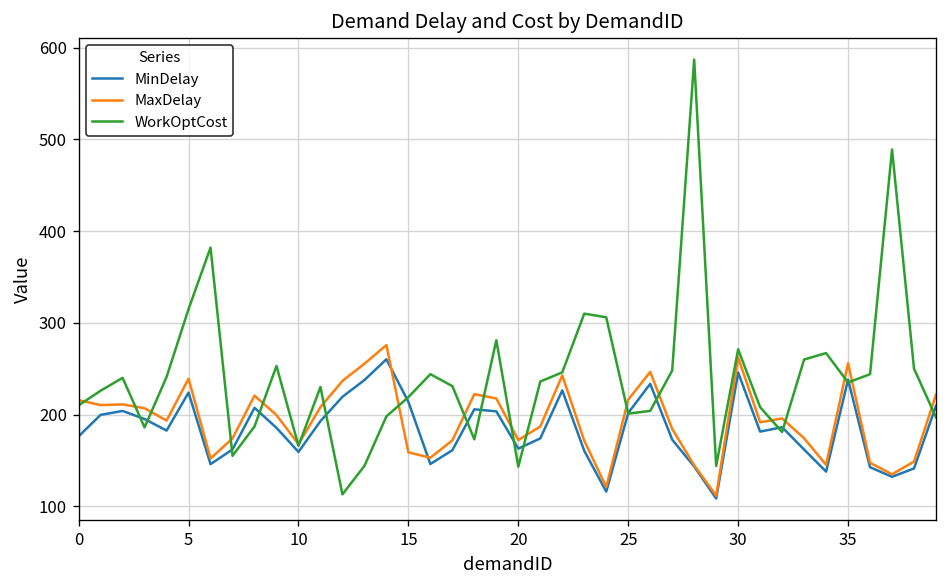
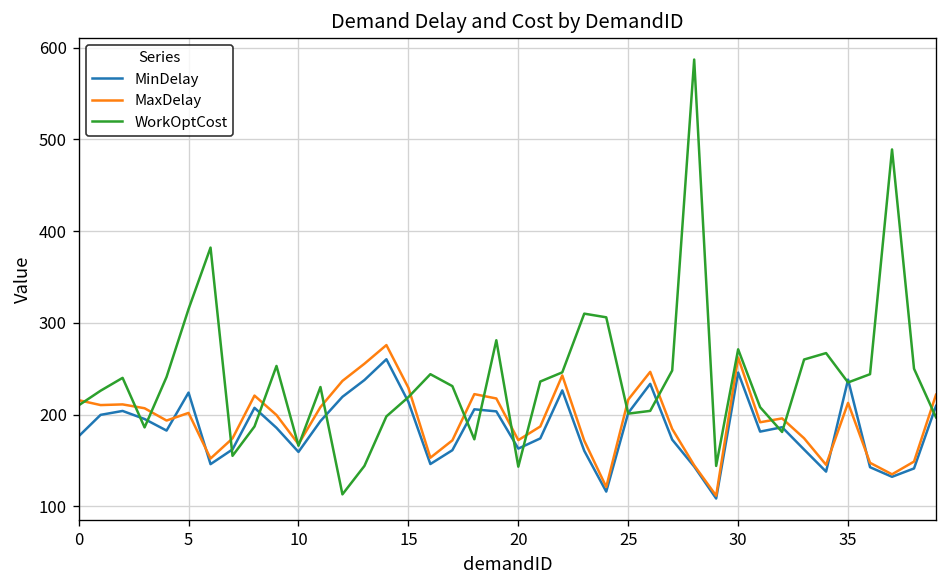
MaxDelay, 5: 240 -> 200
MaxDelay, 15: 160 -> 230
MaxDelay, 35: 260 -> 210
